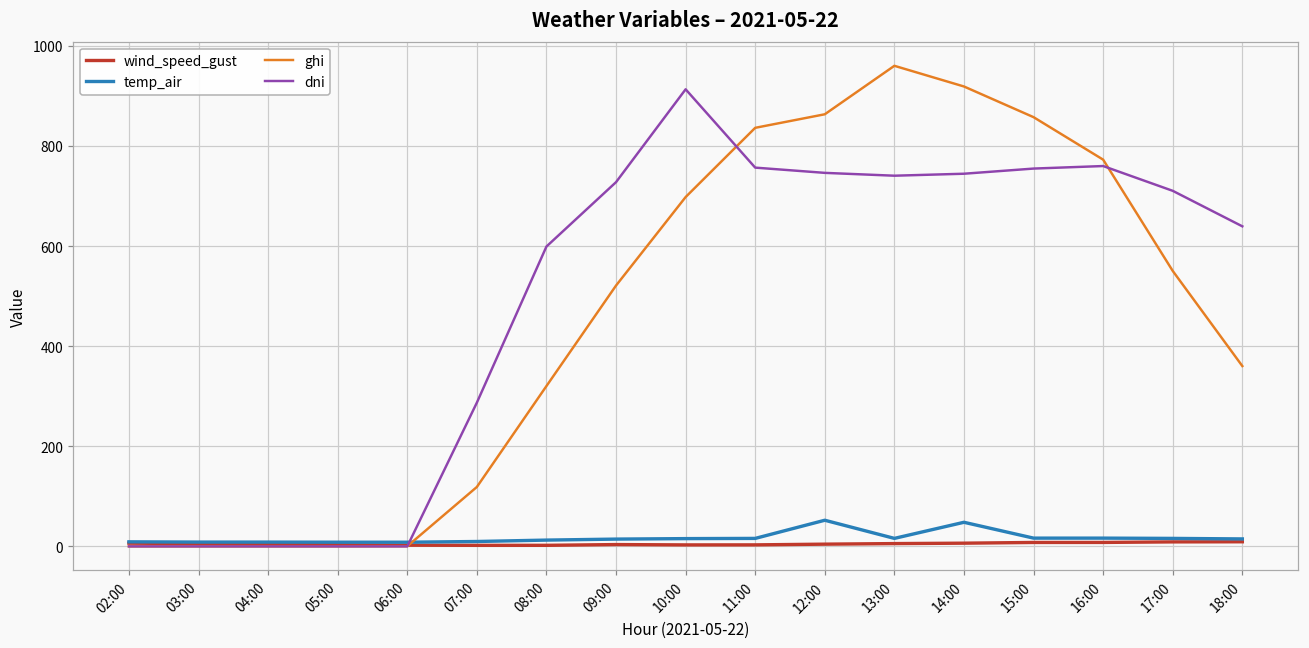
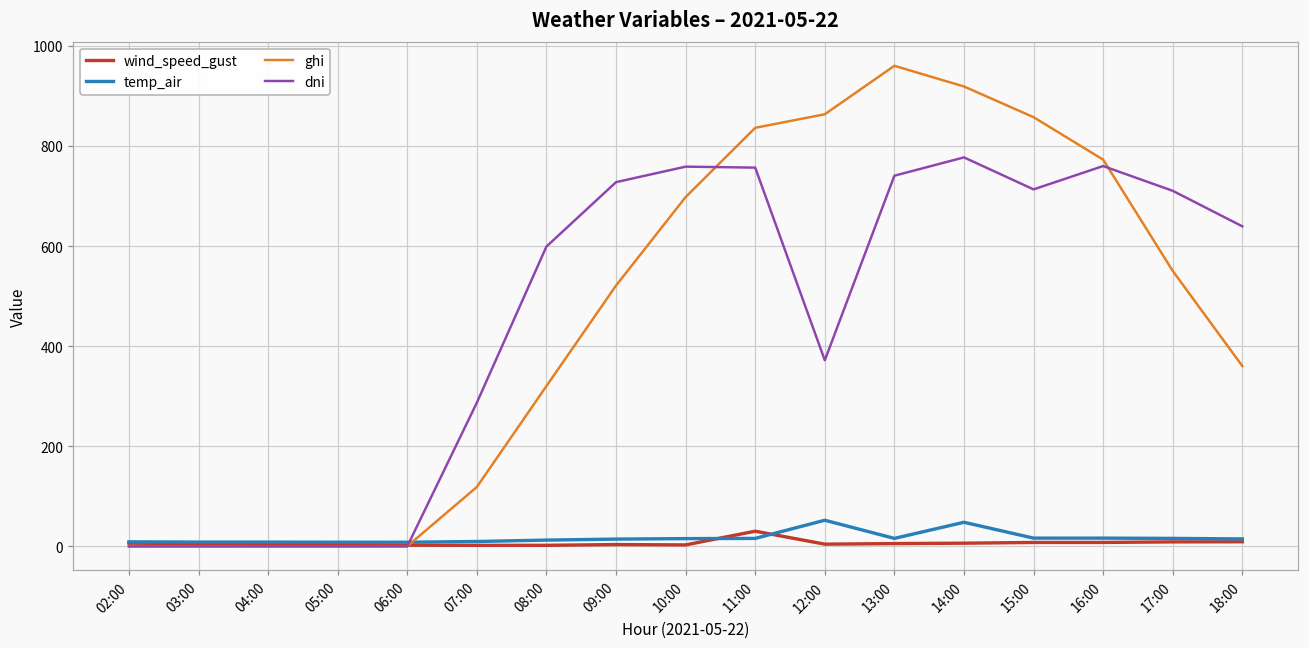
dni, 10:00: 910 -> 760
wind_speed_gust, 11:00: 0 -> 30
dni, 12:00: 750 -> 370
dni, 14:00: 740 -> 780
dni, 15:00: 750 -> 710
